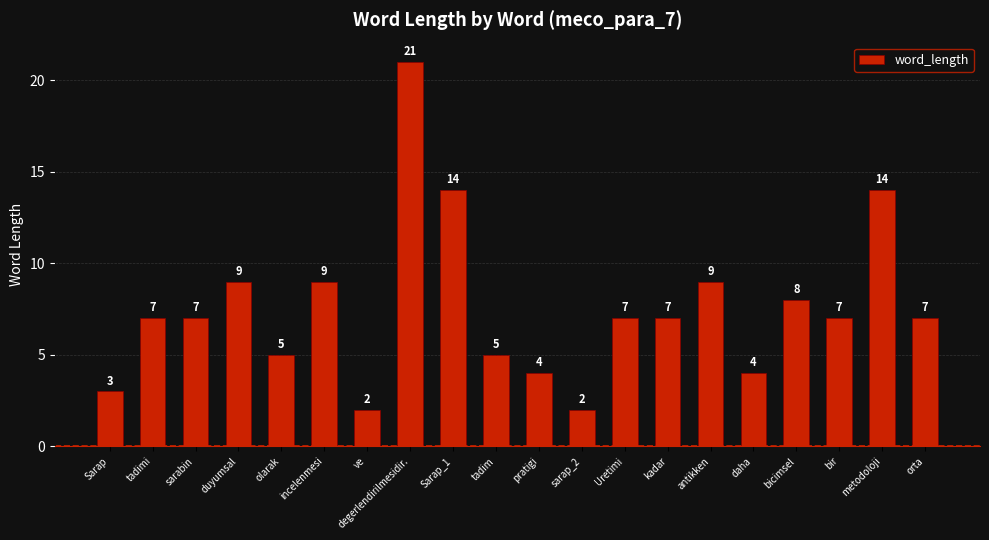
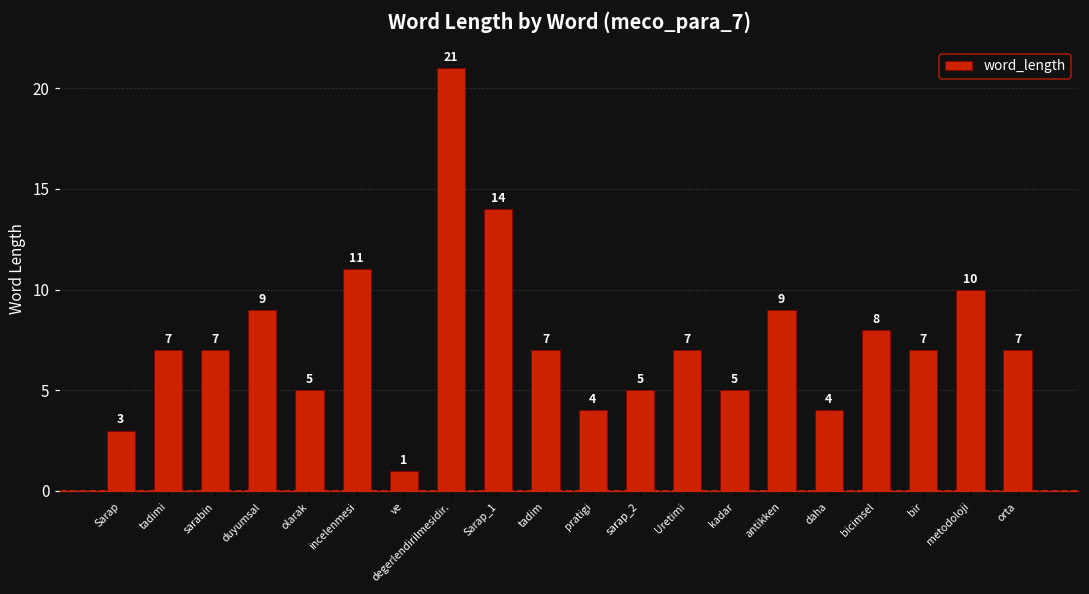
incelenmesi: 9 -> 11
ve: 2 -> 1
tadim: 5 -> 7
sarap_2: 2 -> 5
kadar: 7 -> 5
metodoloji: 14 -> 10
